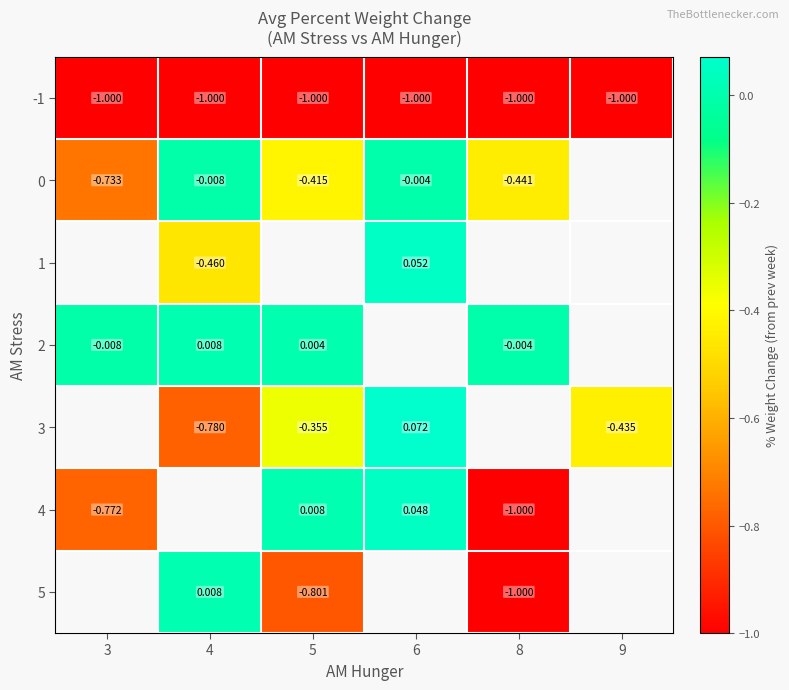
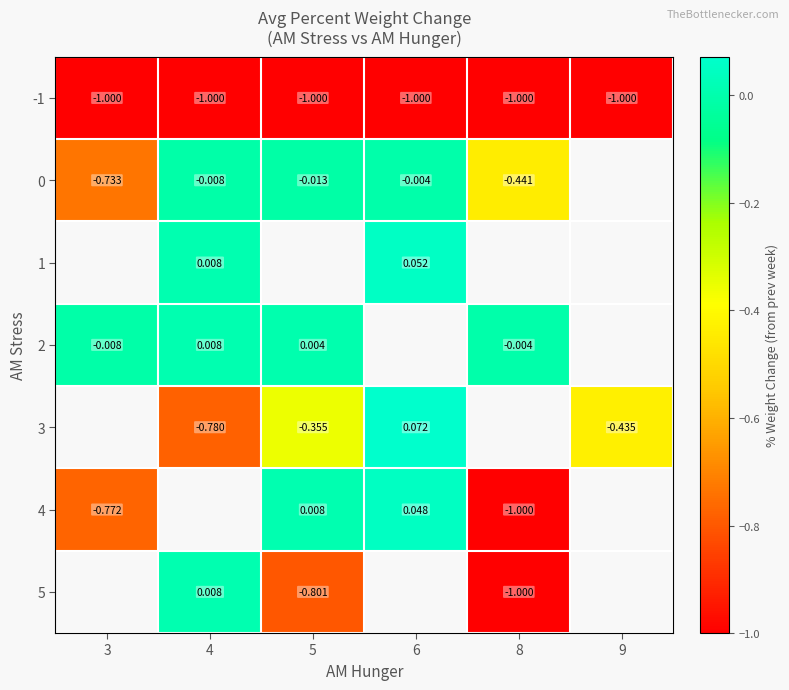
0, 5: -0.415 -> -0.013
1, 4: -0.460 -> 0.008
